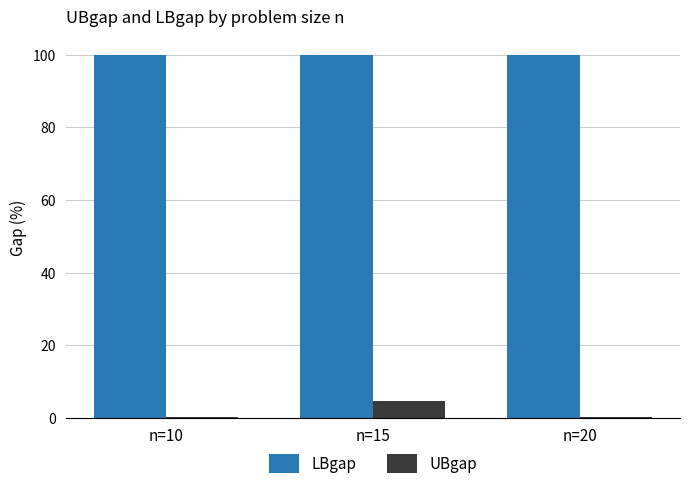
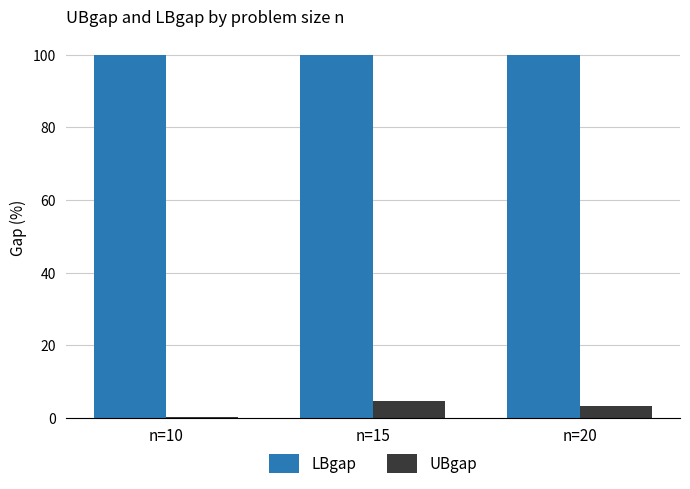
UBgap, n=20: 0 -> 3
